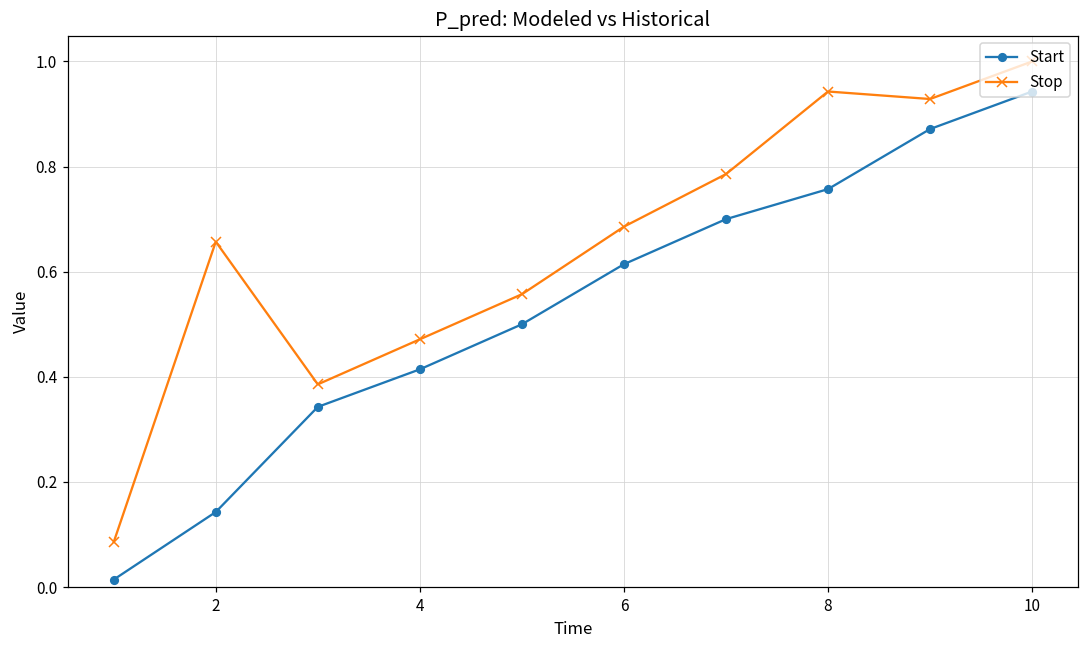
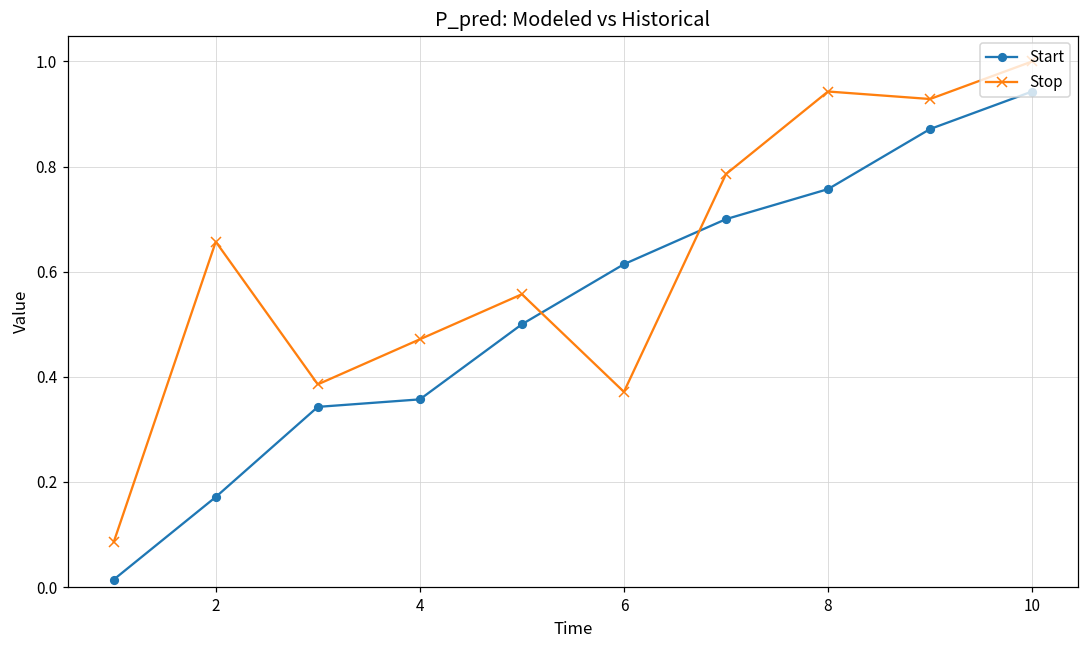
Start, 2: 0.14 -> 0.17
Start, 4: 0.41 -> 0.36
Stop, 6: 0.69 -> 0.37
